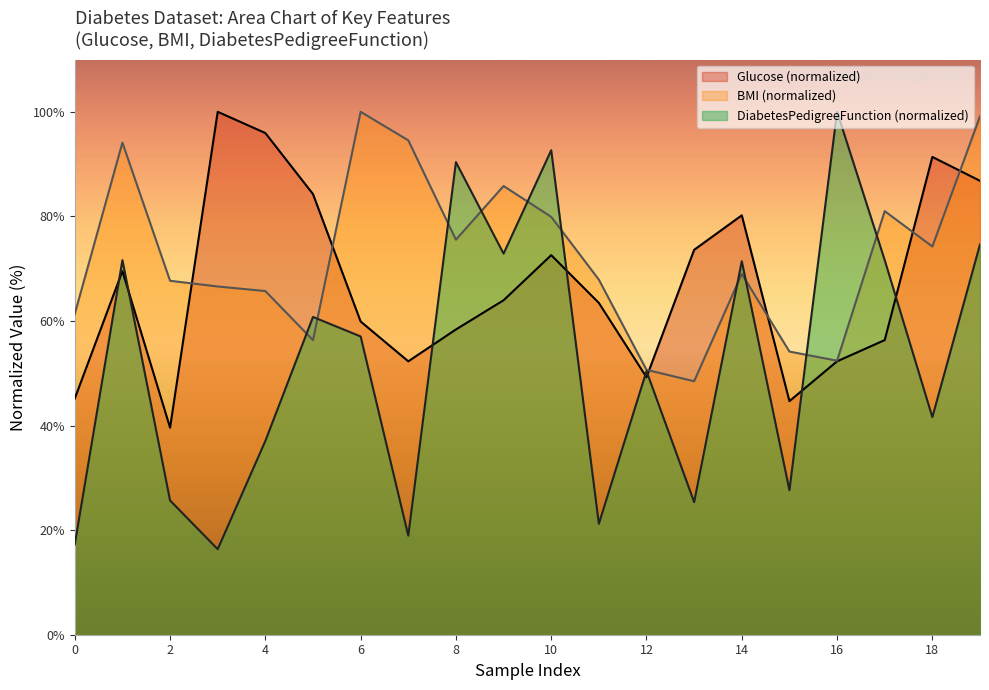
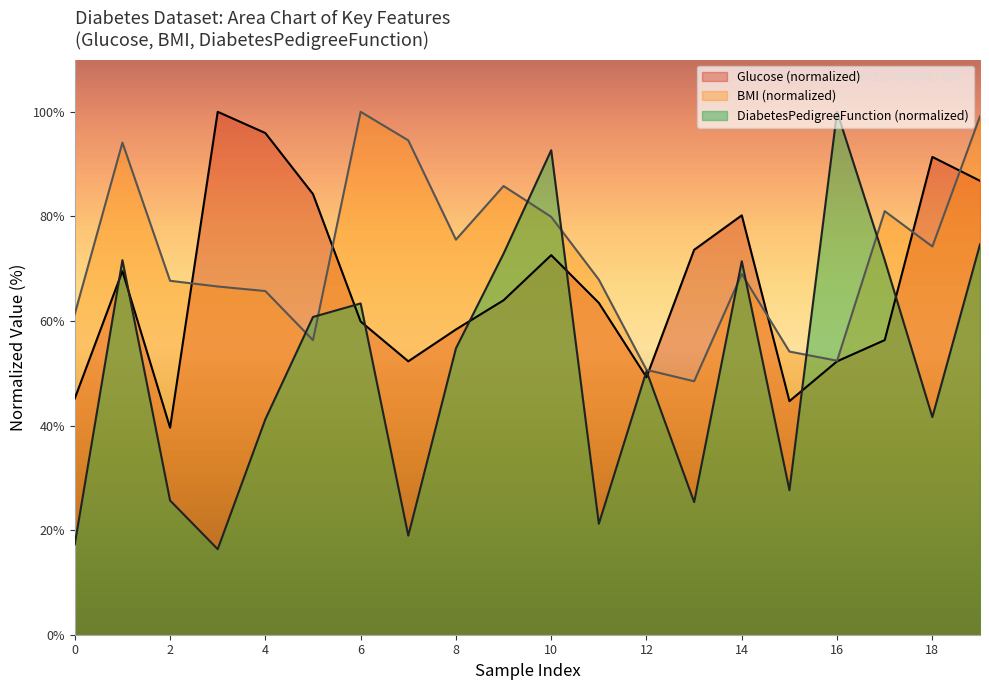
DiabetesPedigreeFunction (normalized), 4: 37% -> 41%
DiabetesPedigreeFunction (normalized), 6: 57% -> 63%
DiabetesPedigreeFunction (normalized), 8: 90% -> 55%
